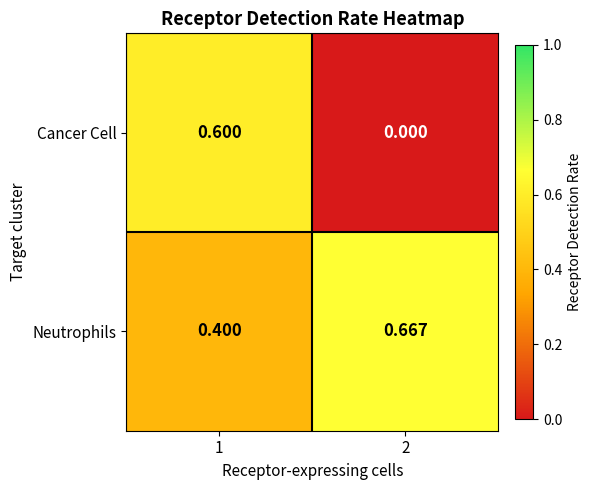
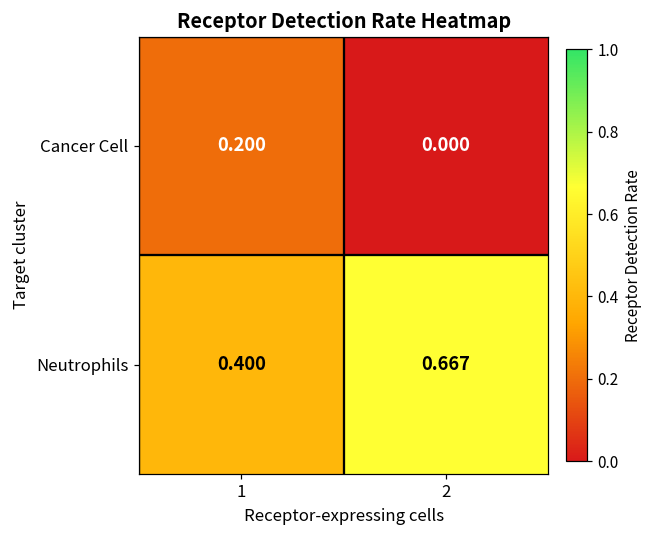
Cancer Cell, 1: 0.600 -> 0.200
